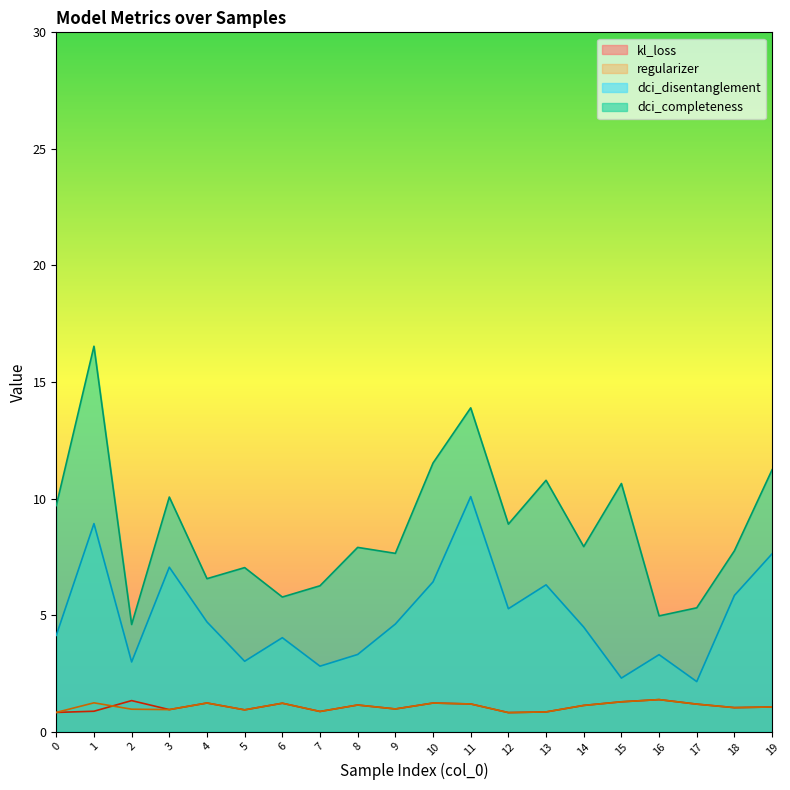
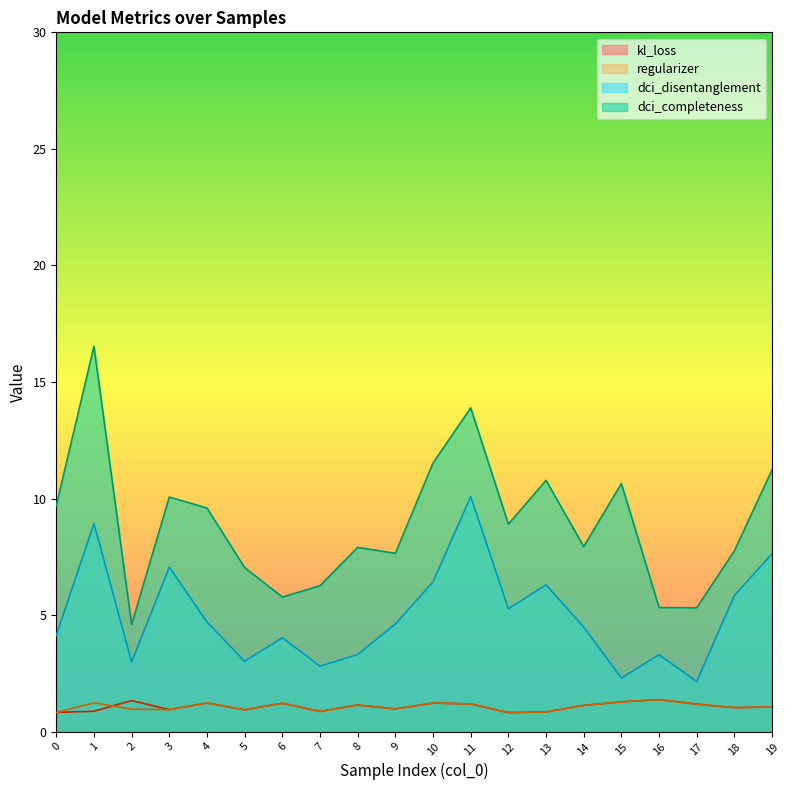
dci_completeness, 4: 6.6 -> 9.6
dci_completeness, 16: 5.0 -> 5.3
